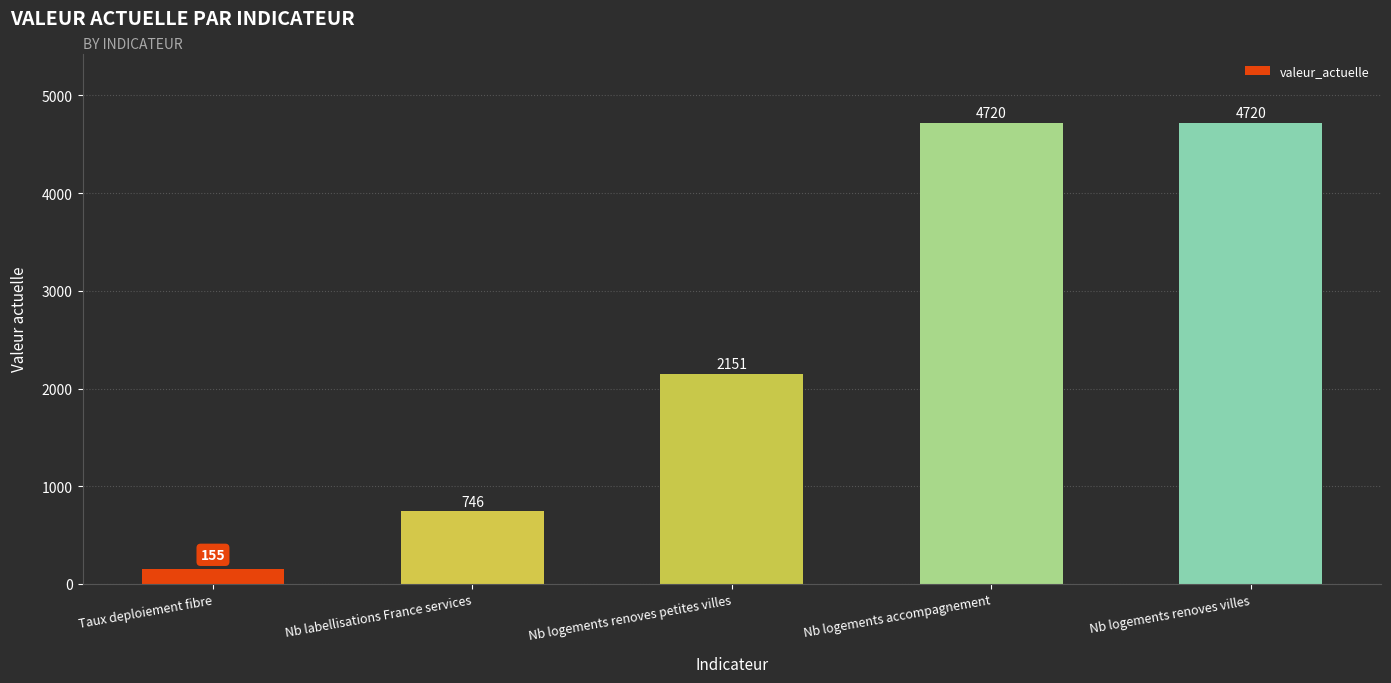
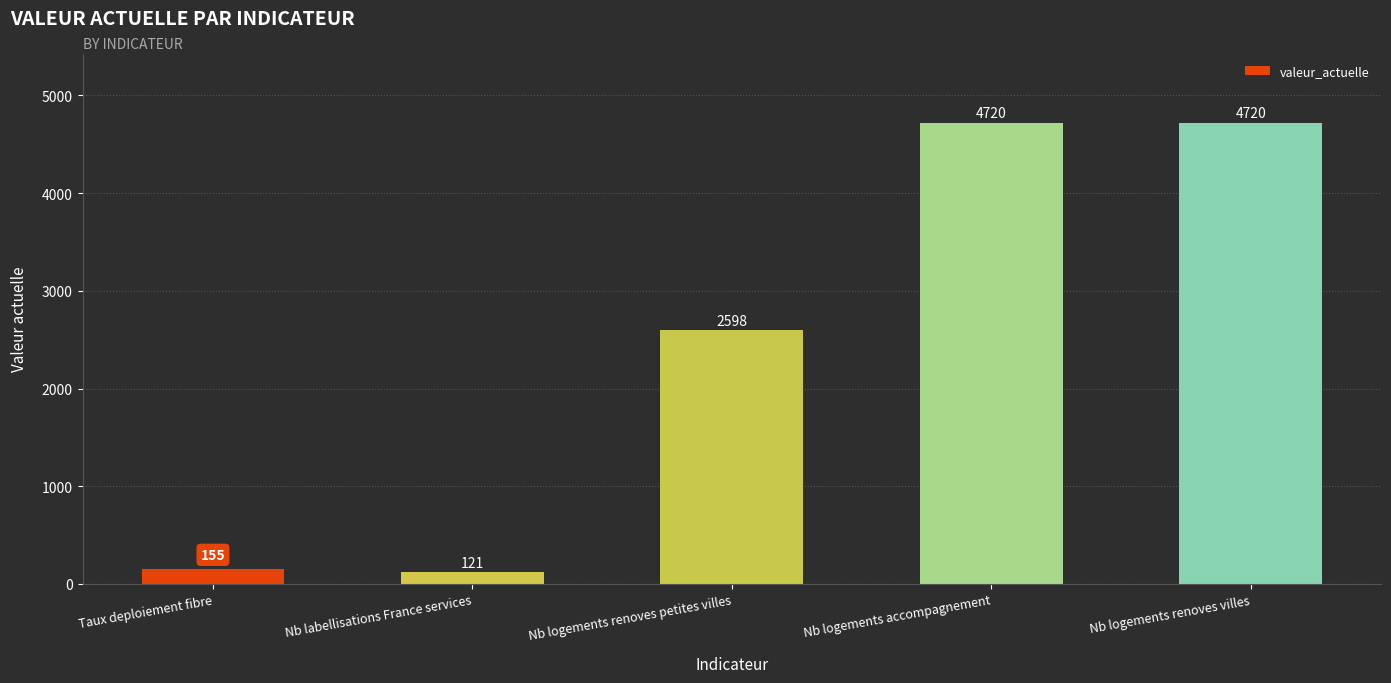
Nb labellisations France services: 746 -> 121
Nb logements renoves petites villes: 2151 -> 2598
